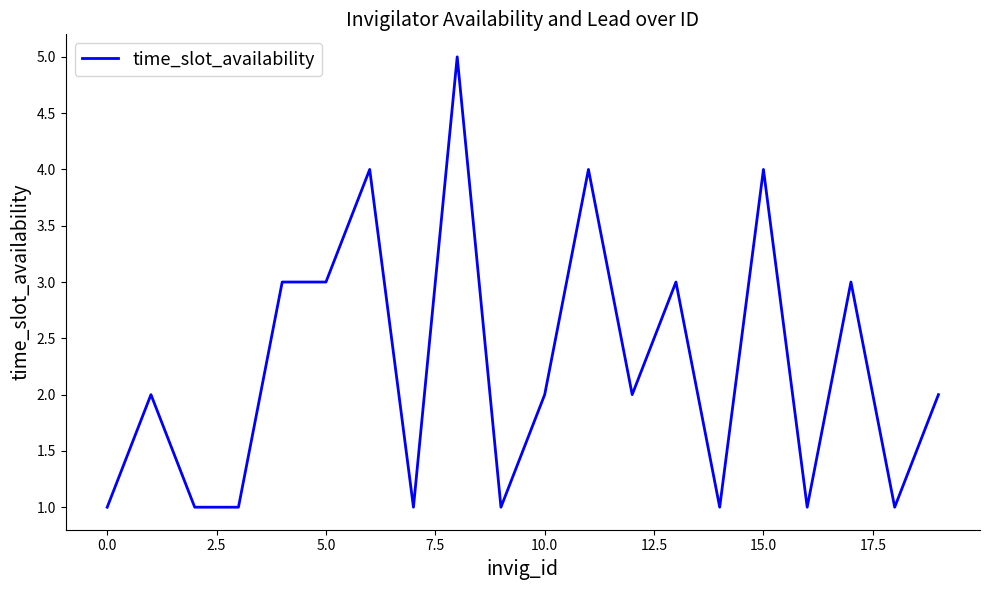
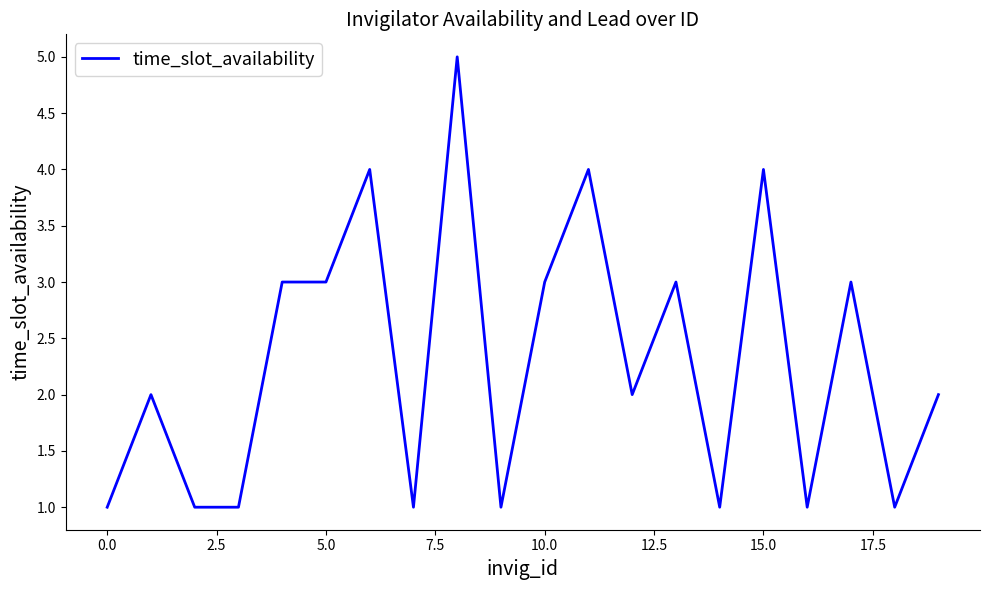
10.0: 2 -> 3
